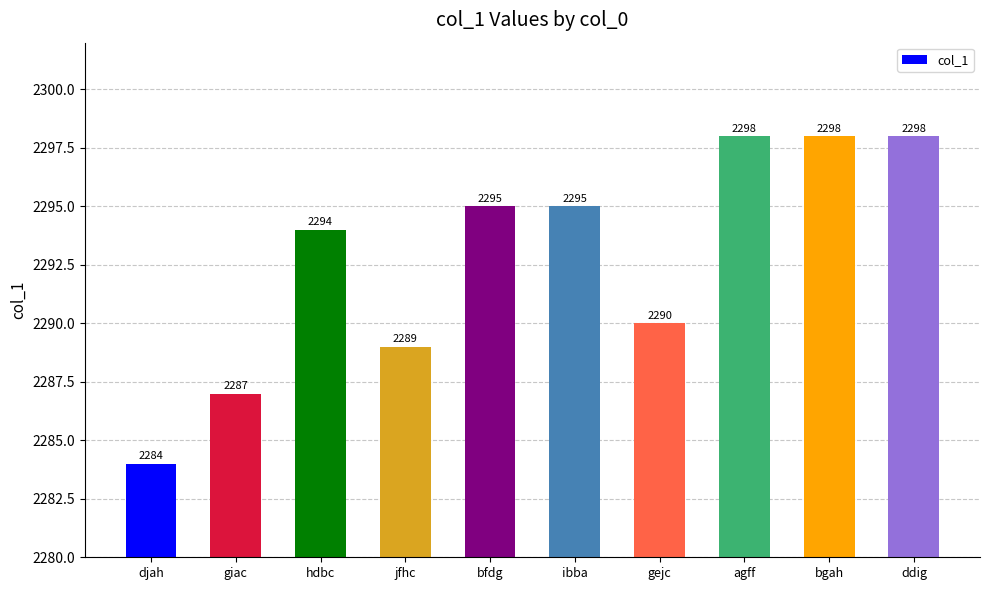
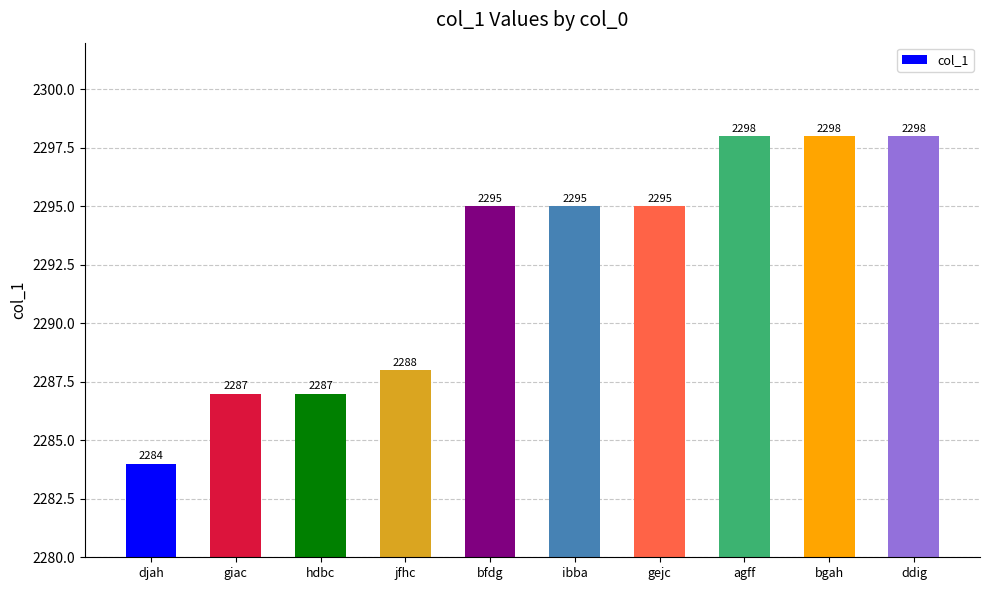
hdbc: 2294 -> 2287
jfhc: 2289 -> 2288
gejc: 2290 -> 2295
